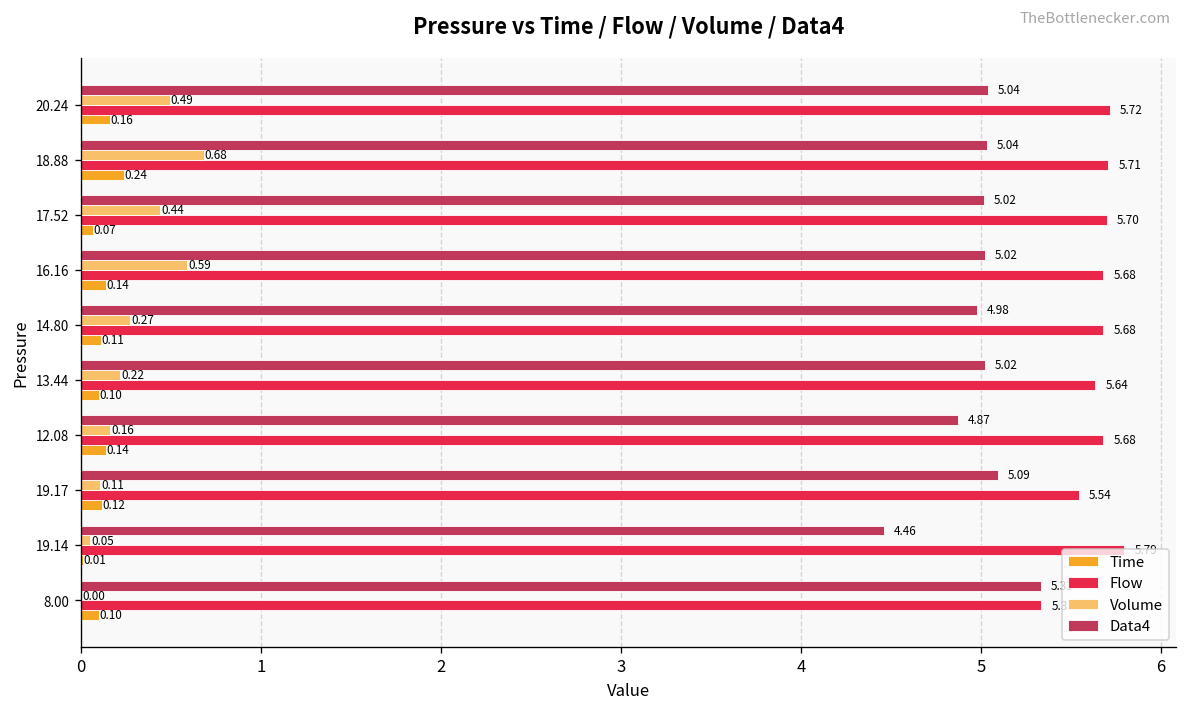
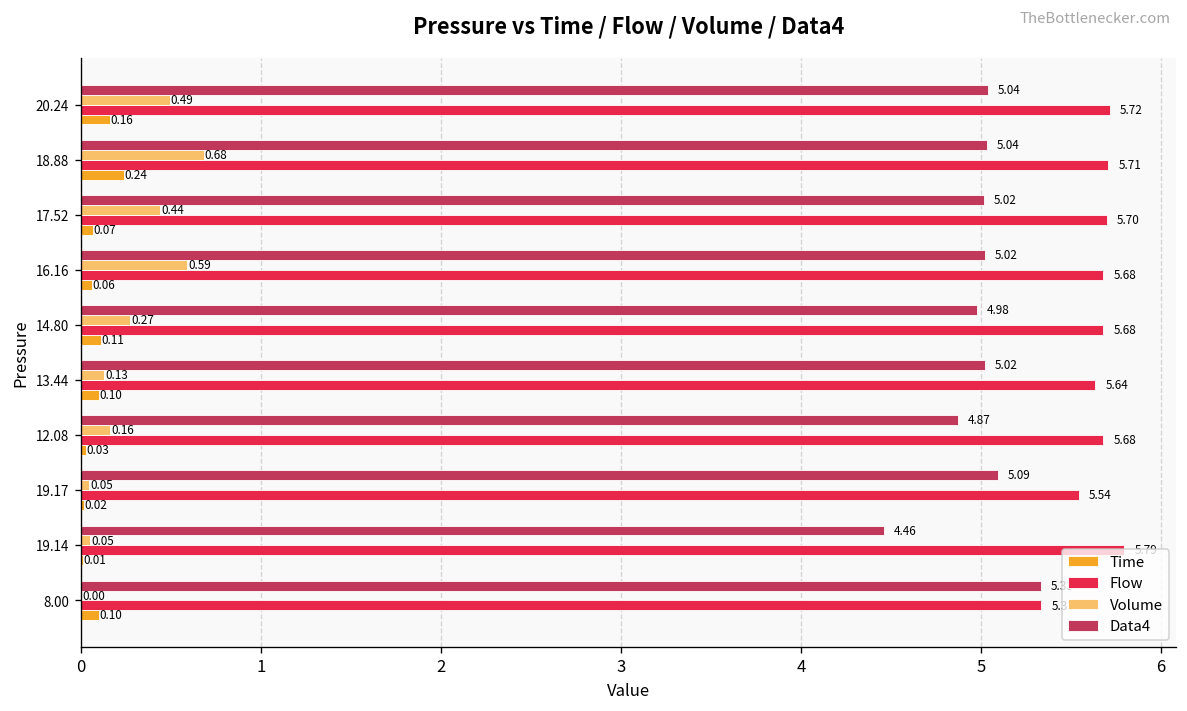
Time, 16.16: 0.14 -> 0.06
Volume, 13.44: 0.22 -> 0.13
Time, 12.08: 0.14 -> 0.03
Volume, 19.17: 0.11 -> 0.05
Time, 19.17: 0.12 -> 0.02
